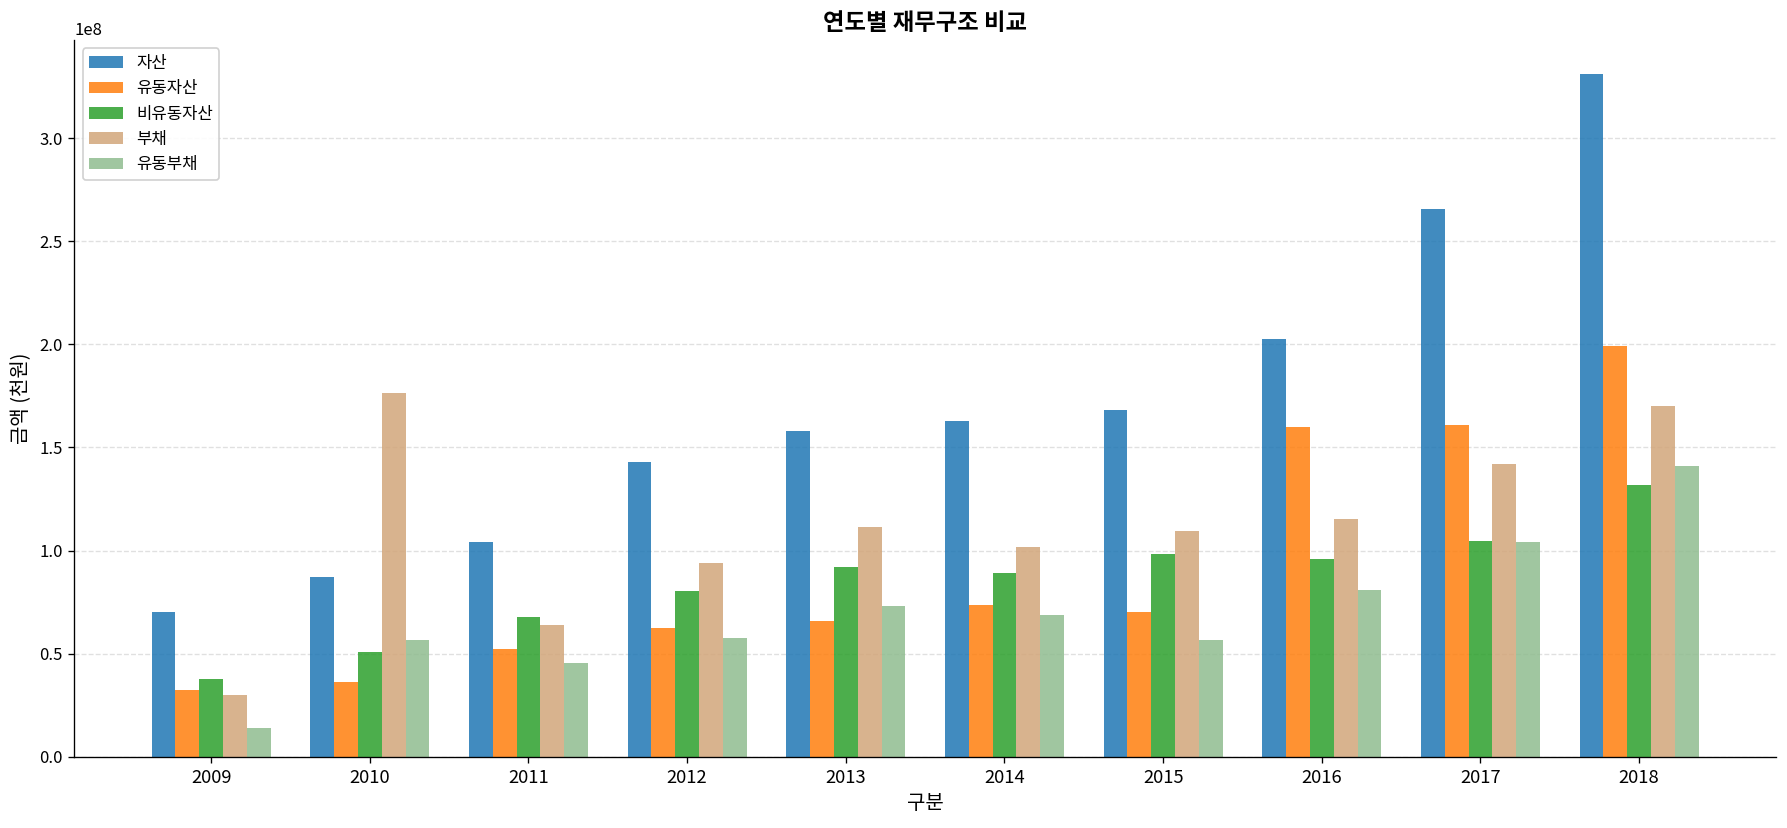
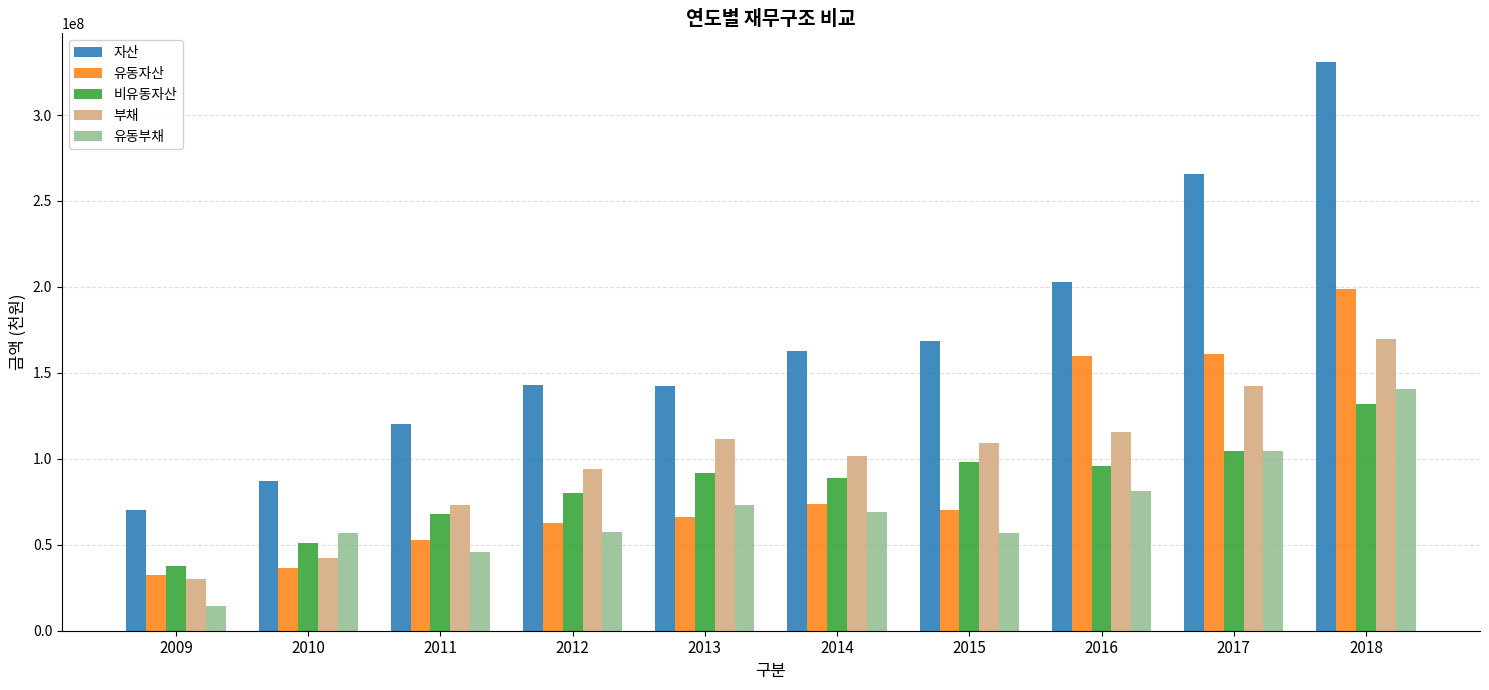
부채, 2010: 177000000 -> 42000000
자산, 2011: 104000000 -> 120000000
부채, 2011: 64000000 -> 73000000
자산, 2013: 158000000 -> 142000000
